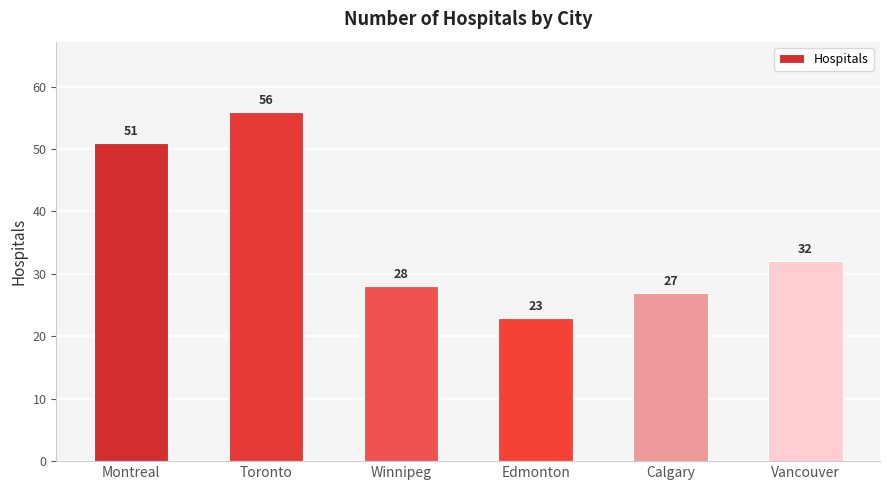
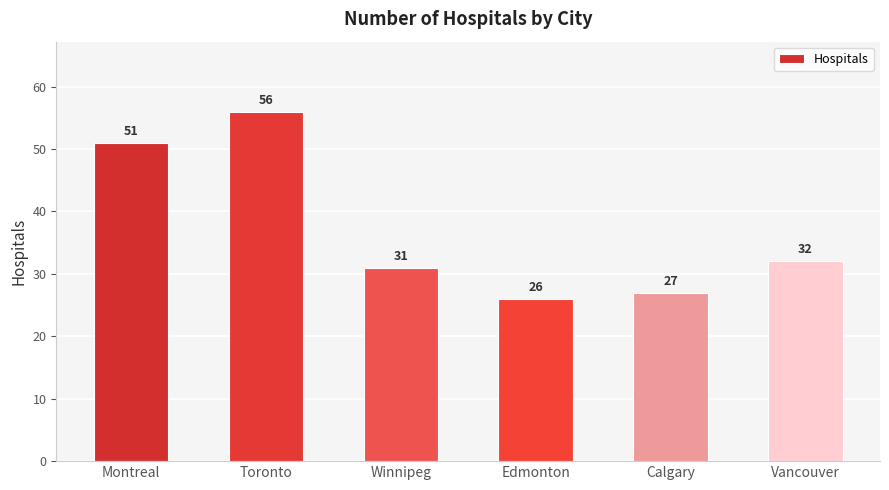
Winnipeg: 28 -> 31
Edmonton: 23 -> 26
